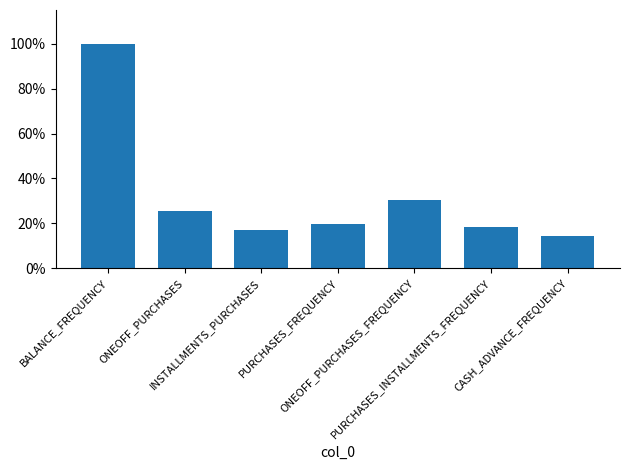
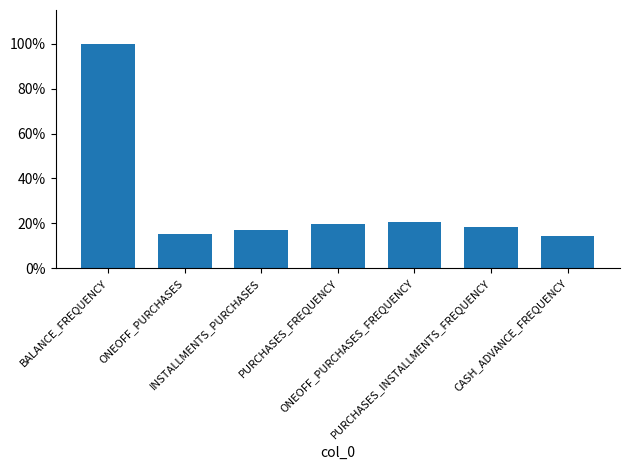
ONEOFF_PURCHASES: 26% -> 15%
ONEOFF_PURCHASES_FREQUENCY: 30% -> 20%
